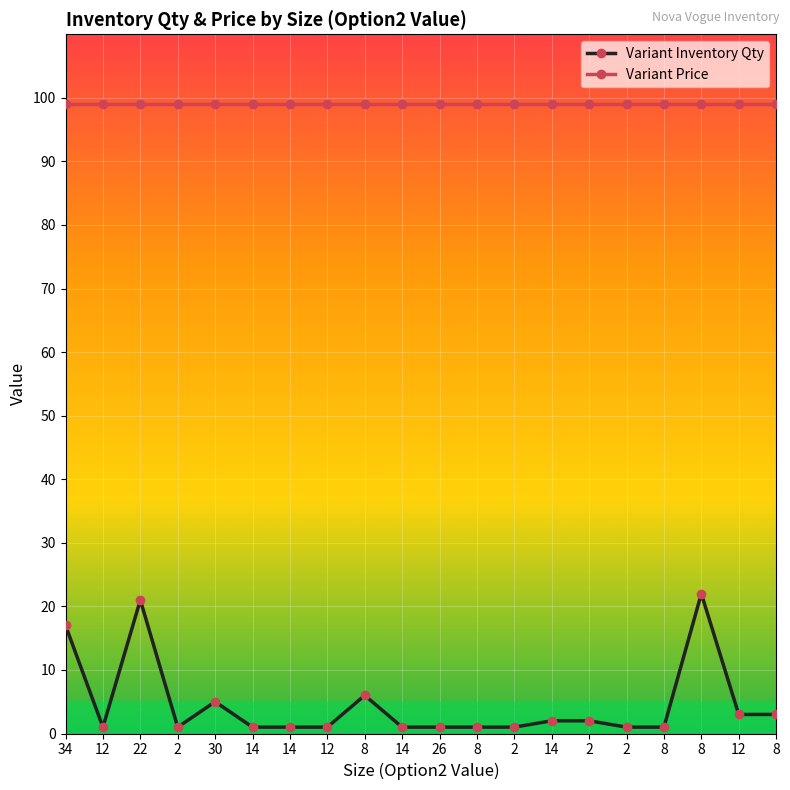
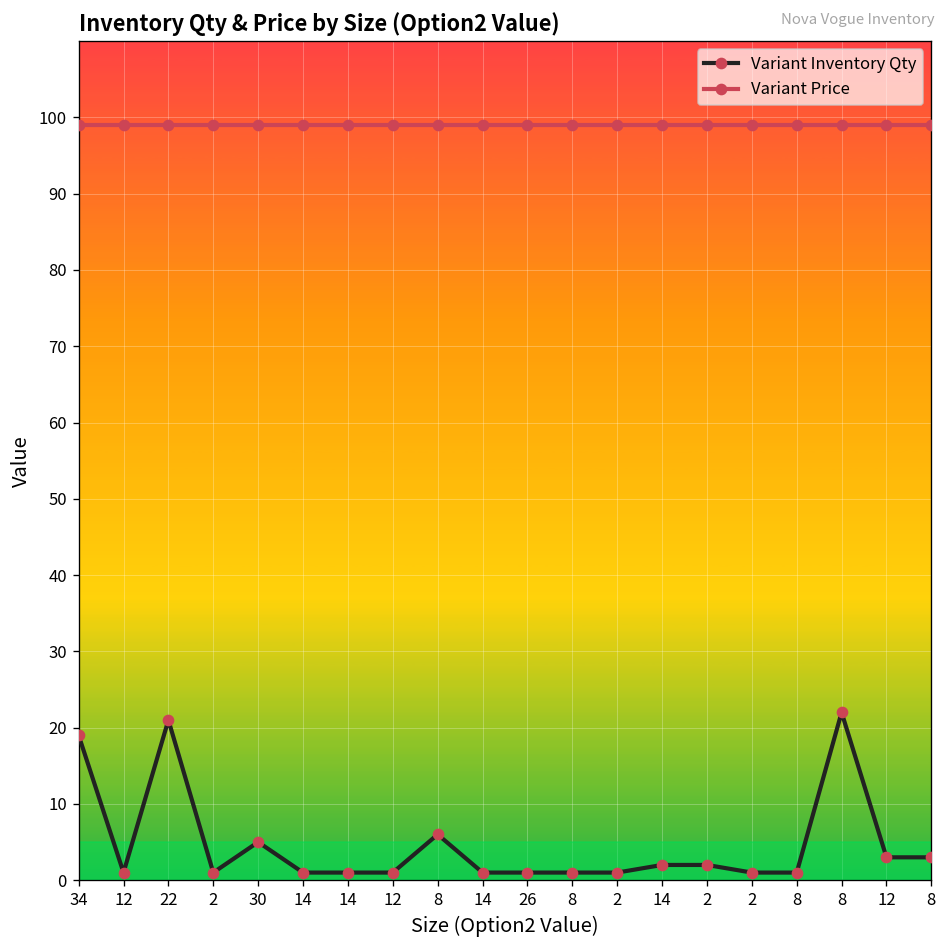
Variant Inventory Qty, 34: 17 -> 19
